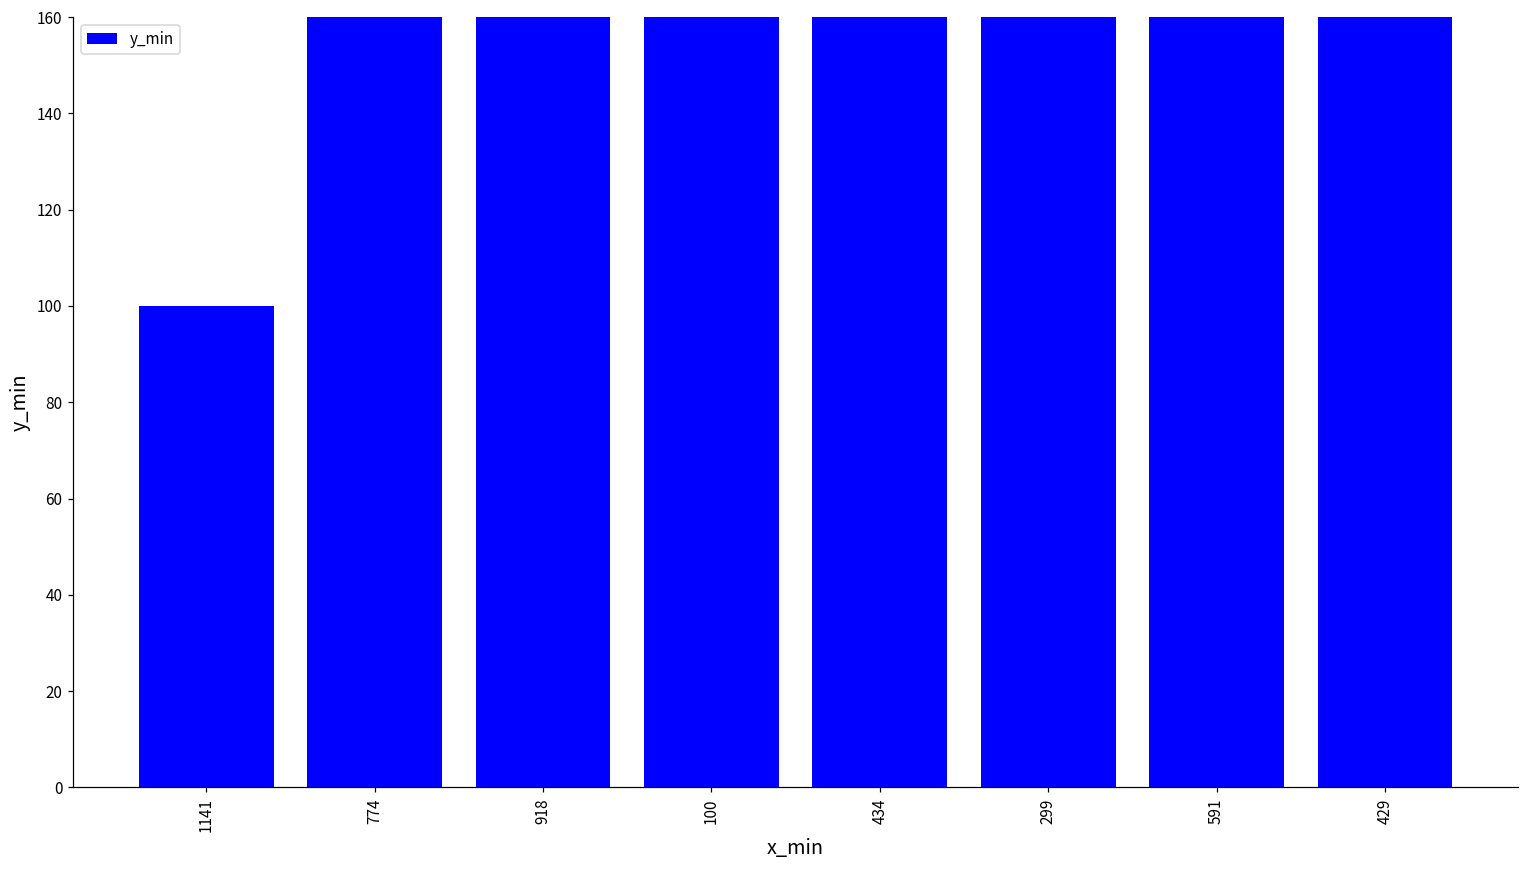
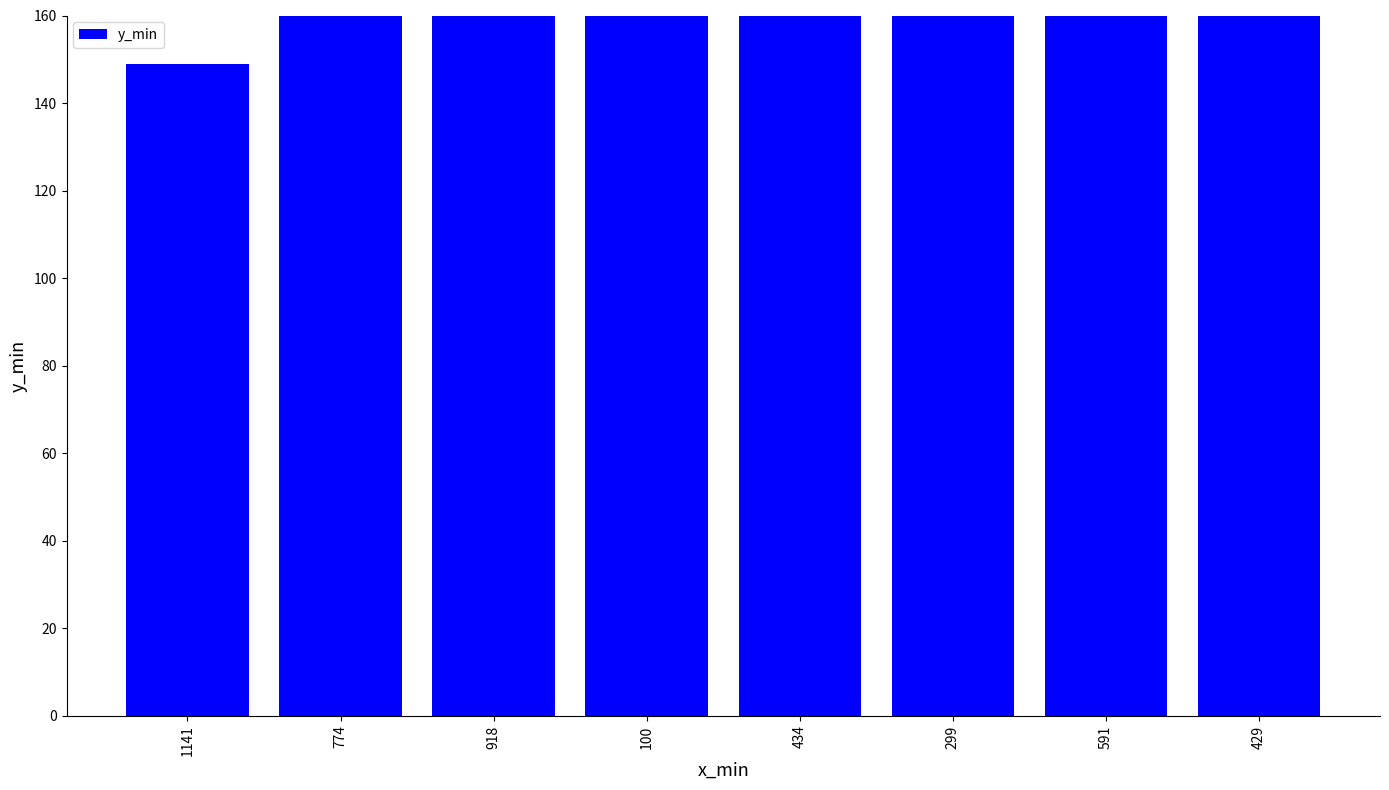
1141: 100 -> 149
